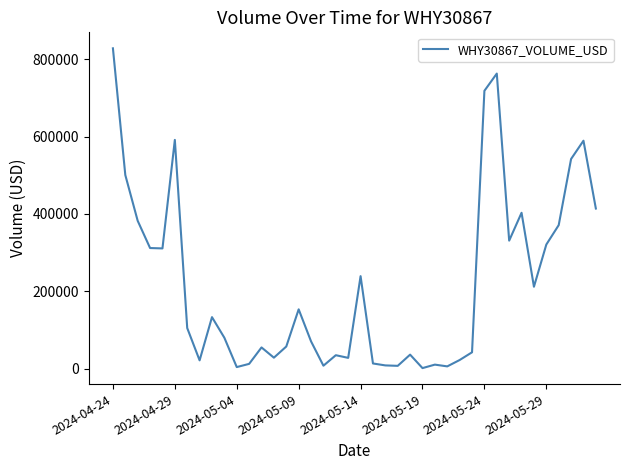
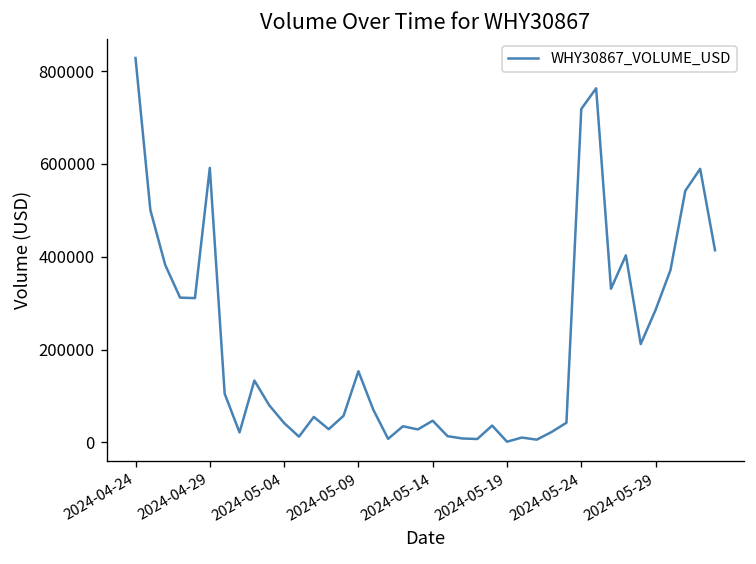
2024-05-04: 0 -> 40000
2024-05-14: 240000 -> 50000
2024-05-29: 320000 -> 290000
